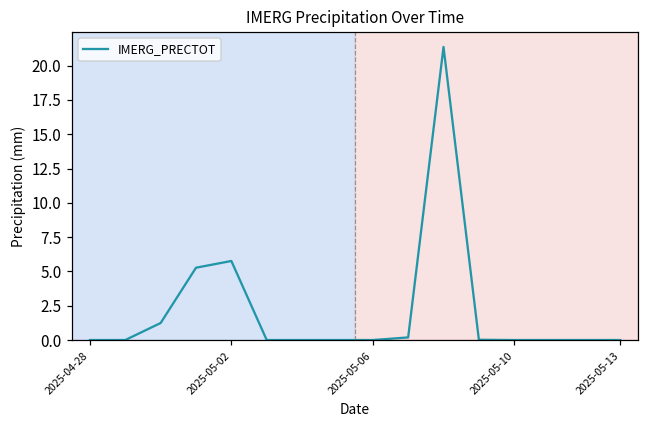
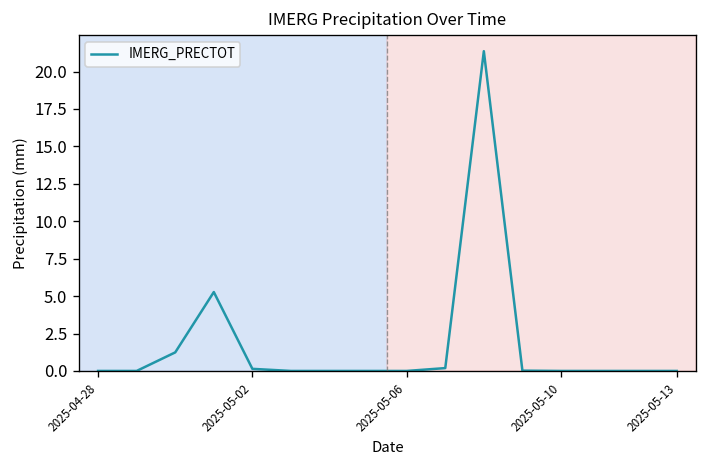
2025-05-02: 5.8 -> 0.1
